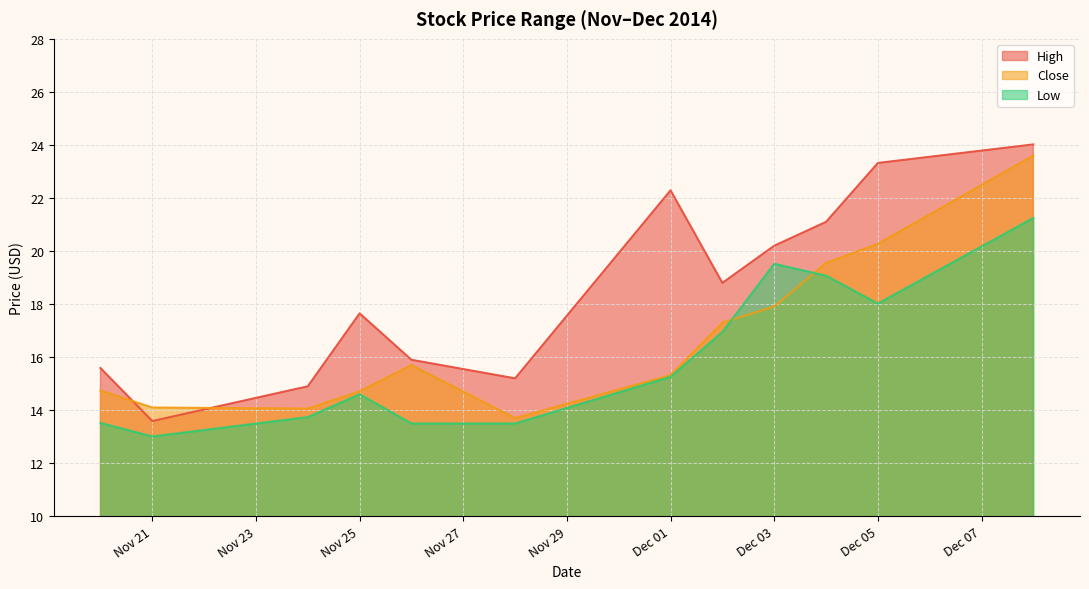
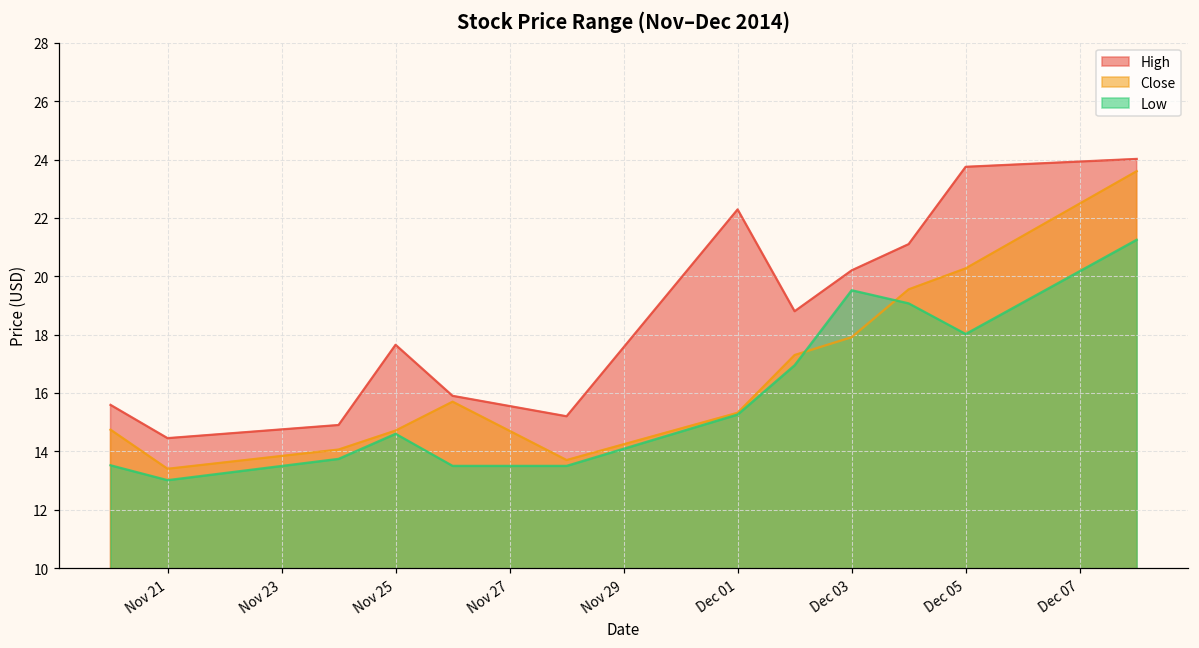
High, Nov 21: 13.6 -> 14.5
Close, Nov 21: 14.1 -> 13.4
High, Dec 05: 23.3 -> 23.8
